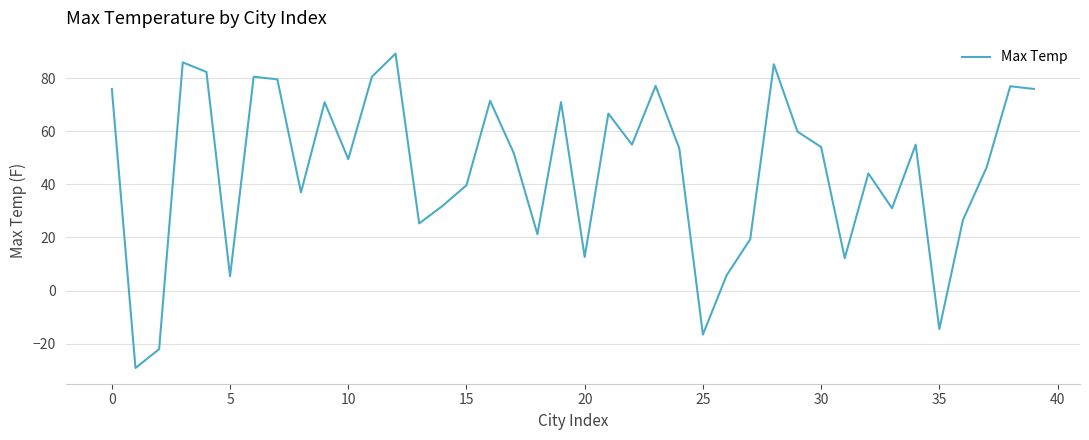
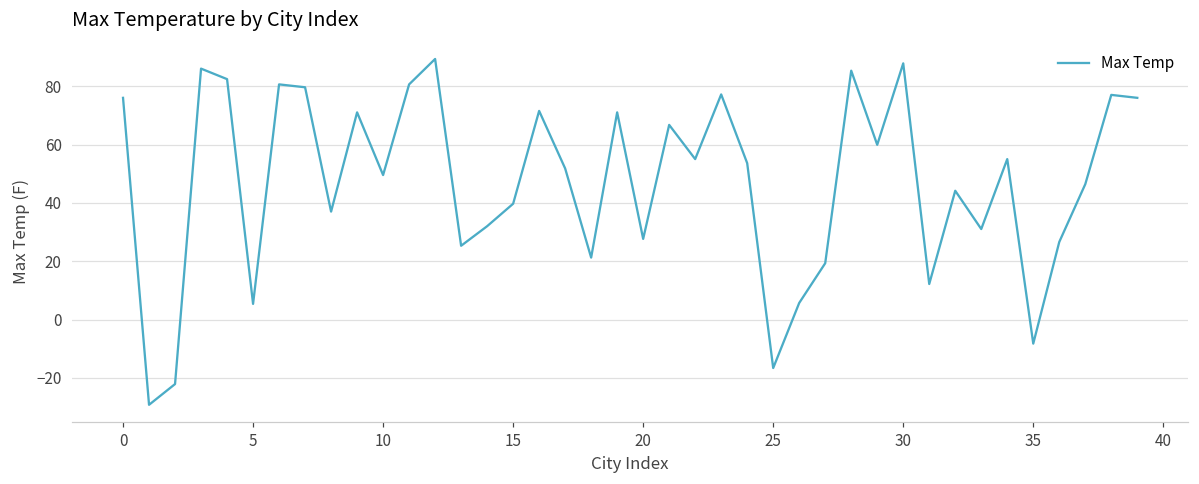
20: 13 -> 28
30: 54 -> 88
35: -15 -> -8
